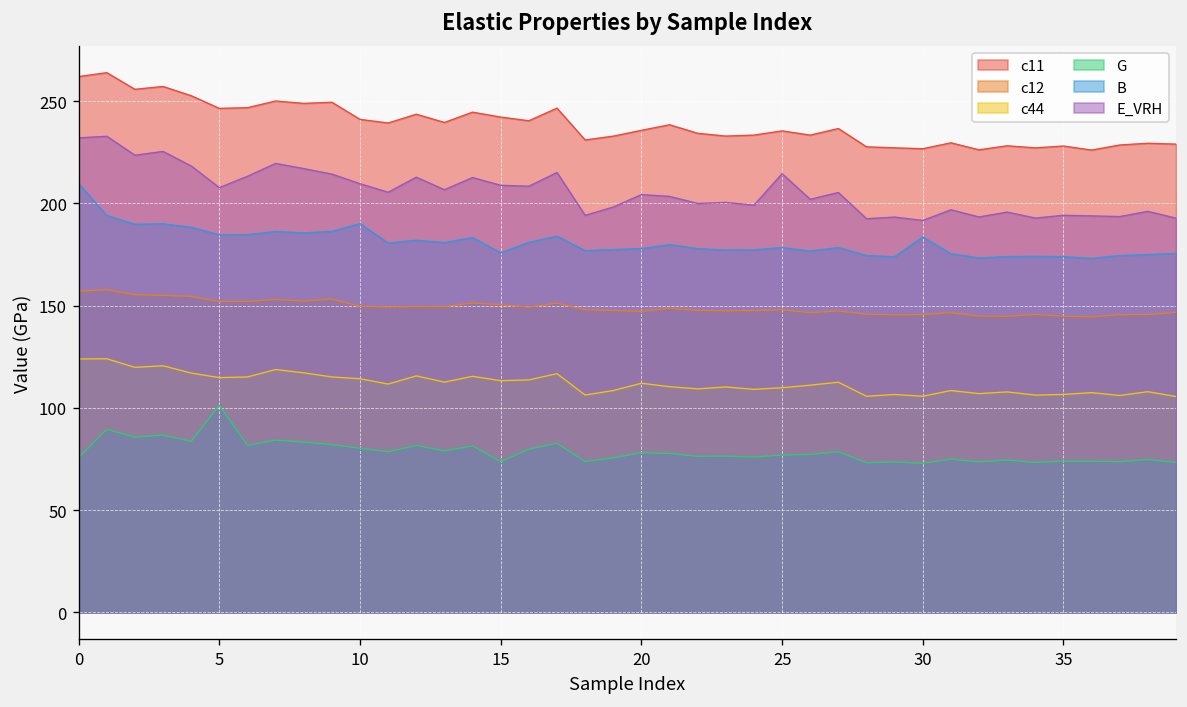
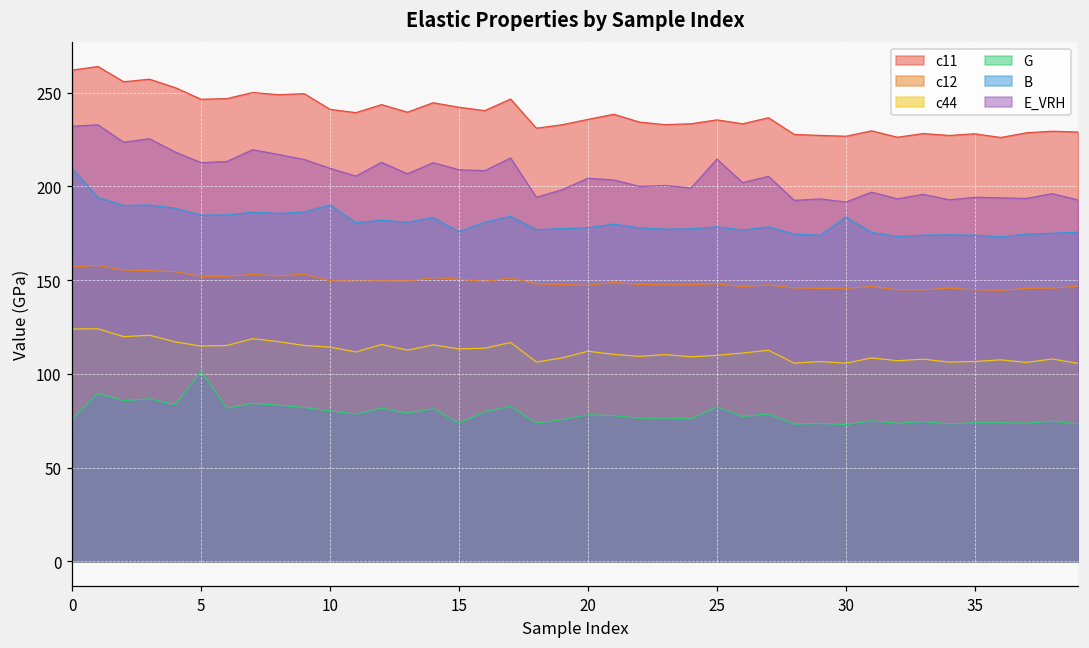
E_VRH, 5: 208 -> 213
G, 25: 77 -> 82
